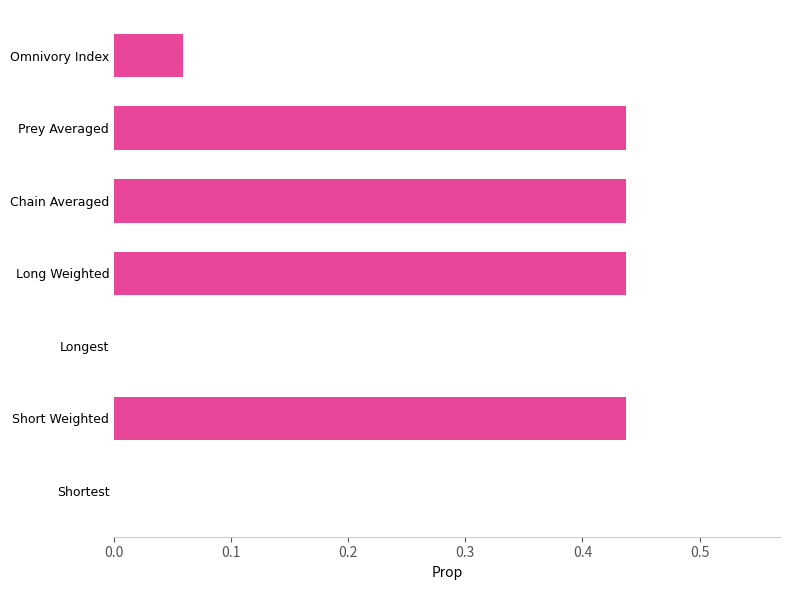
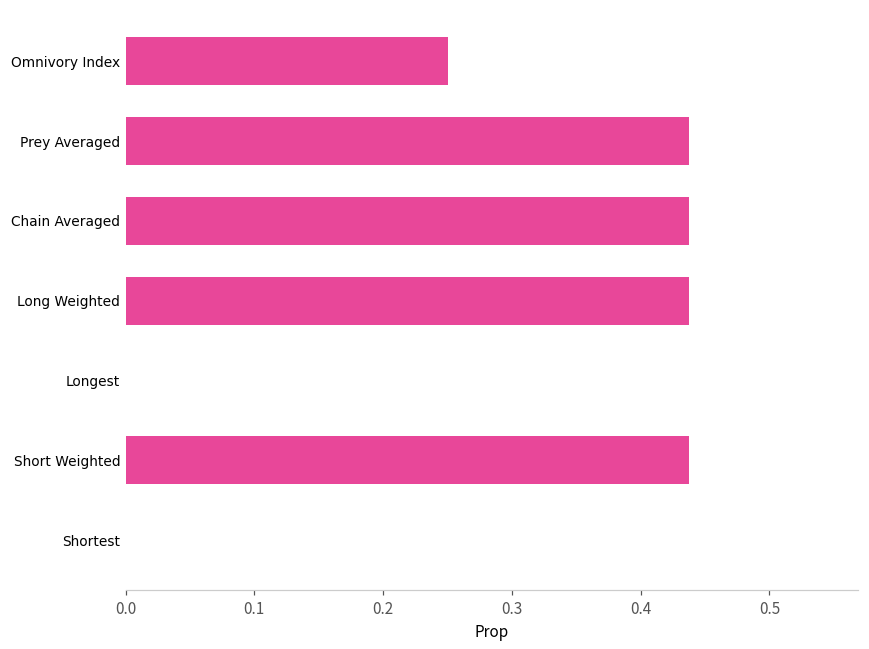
Omnivory Index: 0.059 -> 0.250
